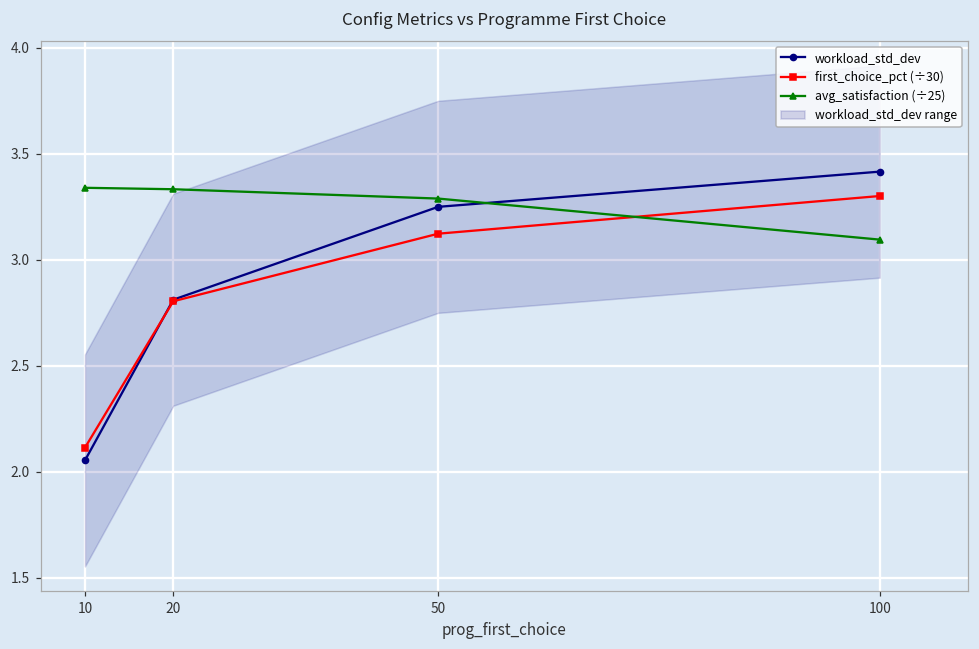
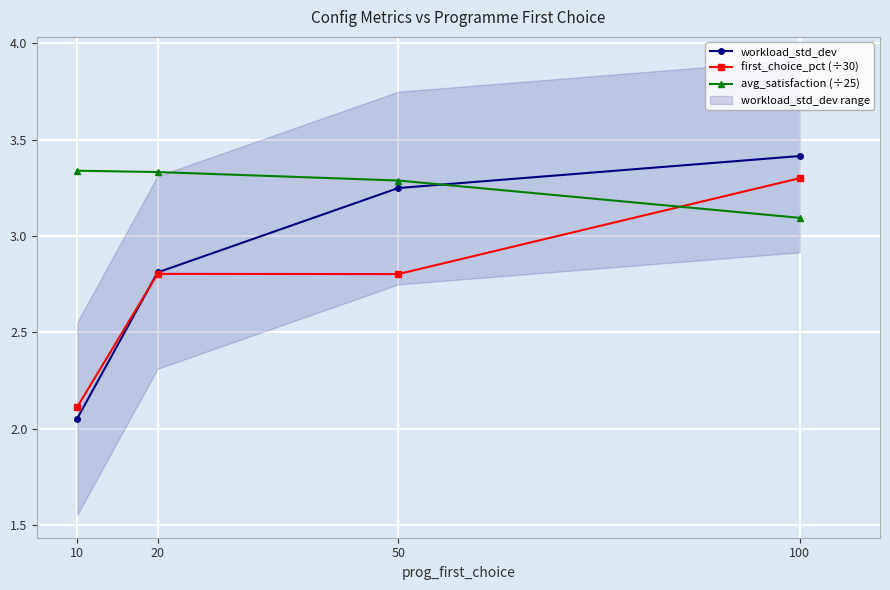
first_choice_pct (÷30), 50: 3.12 -> 2.80
